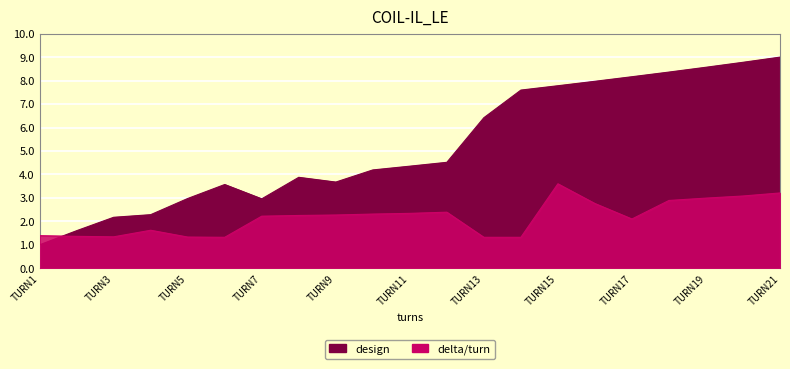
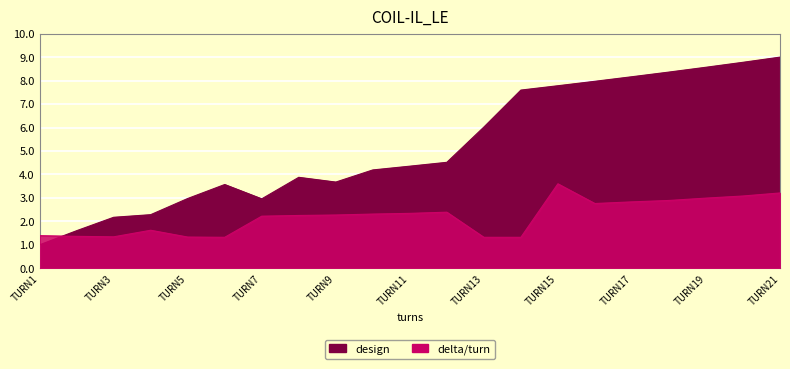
design, TURN13: 6.4 -> 6.0
delta/turn, TURN17: 2.1 -> 2.8
